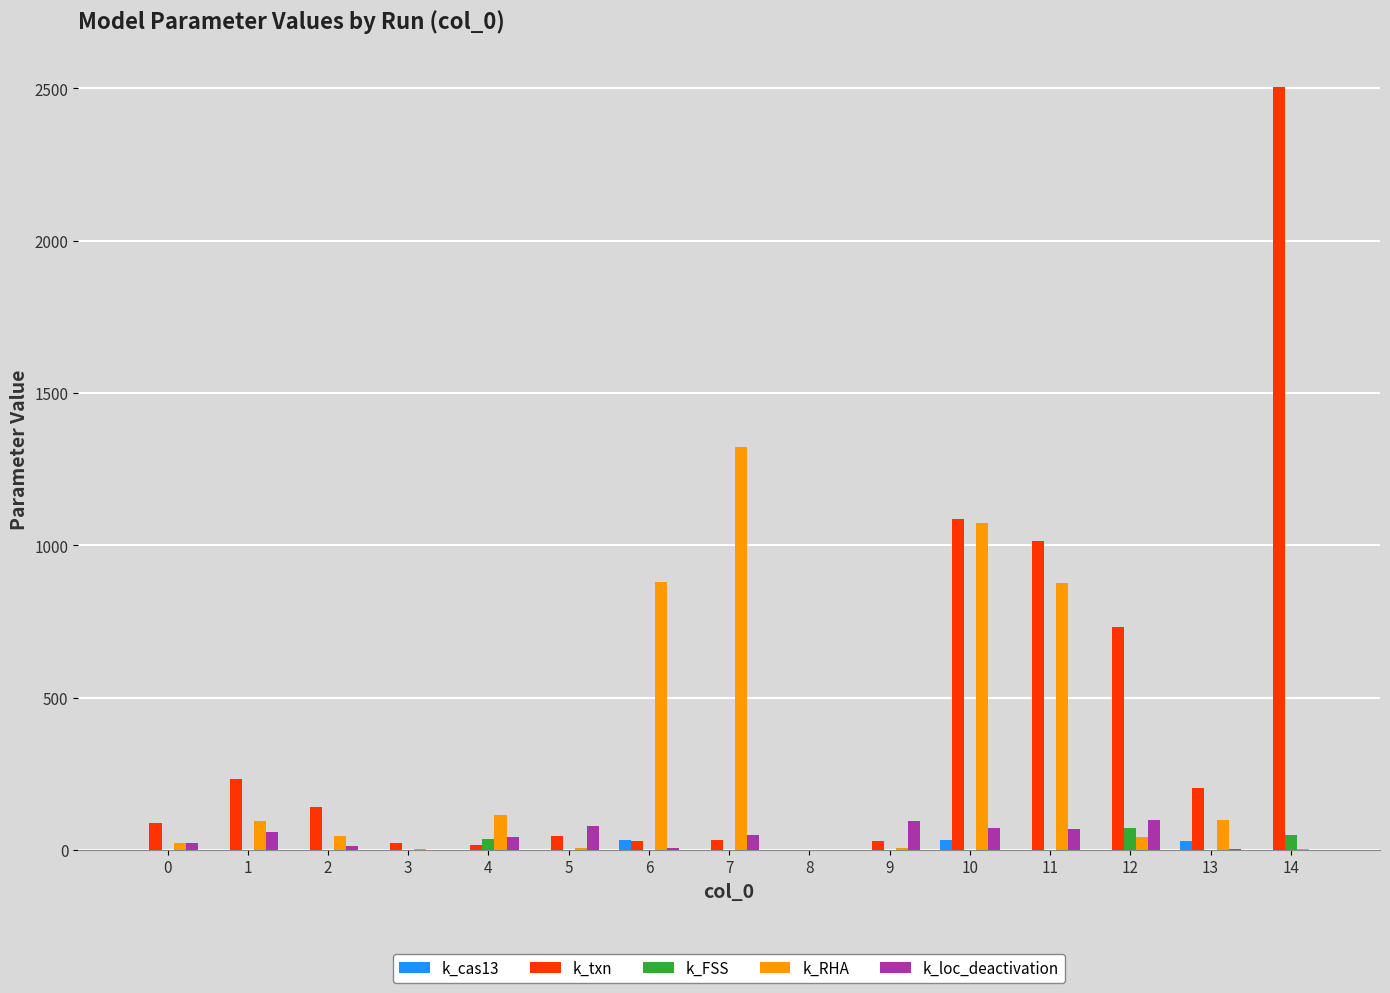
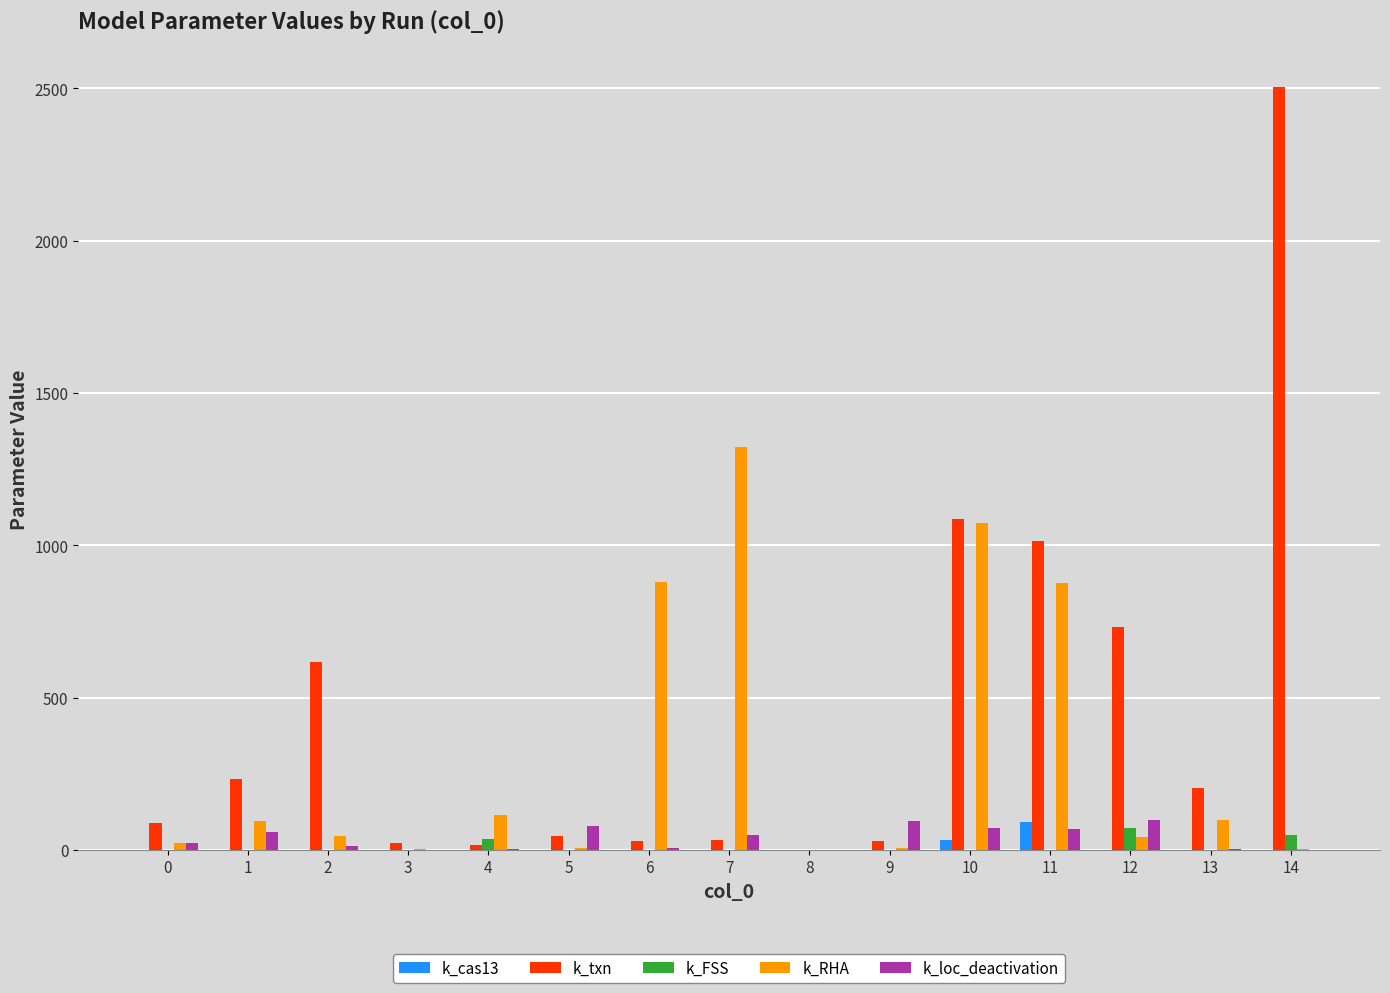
k_txn, 2: 140 -> 620
k_loc_deactivation, 4: 40 -> 0
k_cas13, 6: 30 -> 0
k_cas13, 11: 0 -> 90
k_cas13, 13: 30 -> 0
